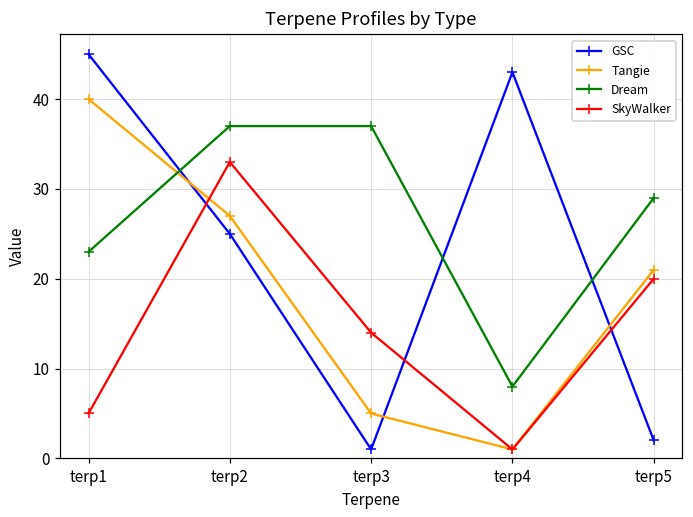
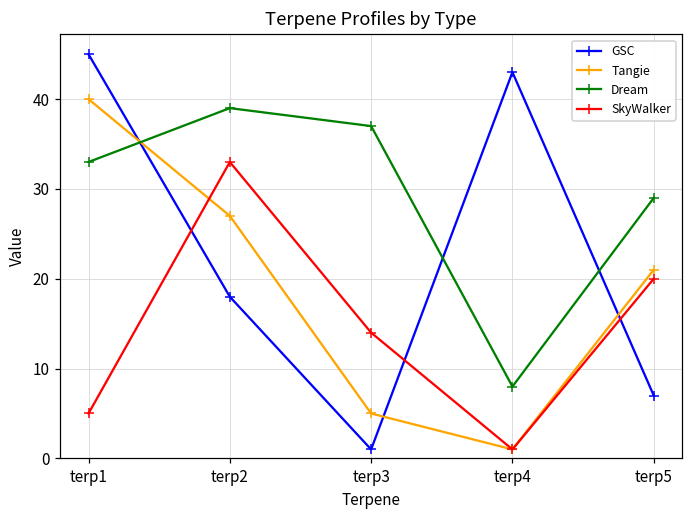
Dream, terp1: 23 -> 33
GSC, terp2: 25 -> 18
Dream, terp2: 37 -> 39
GSC, terp5: 2 -> 7
